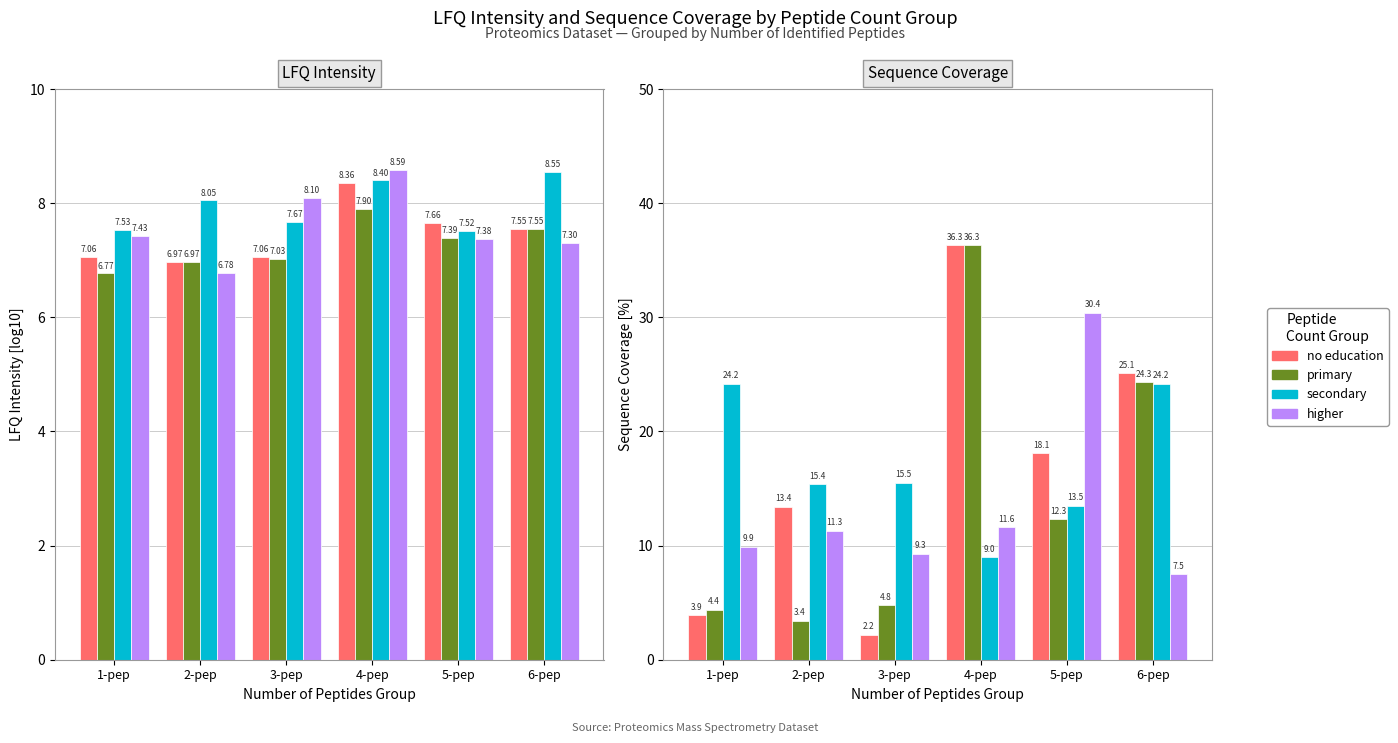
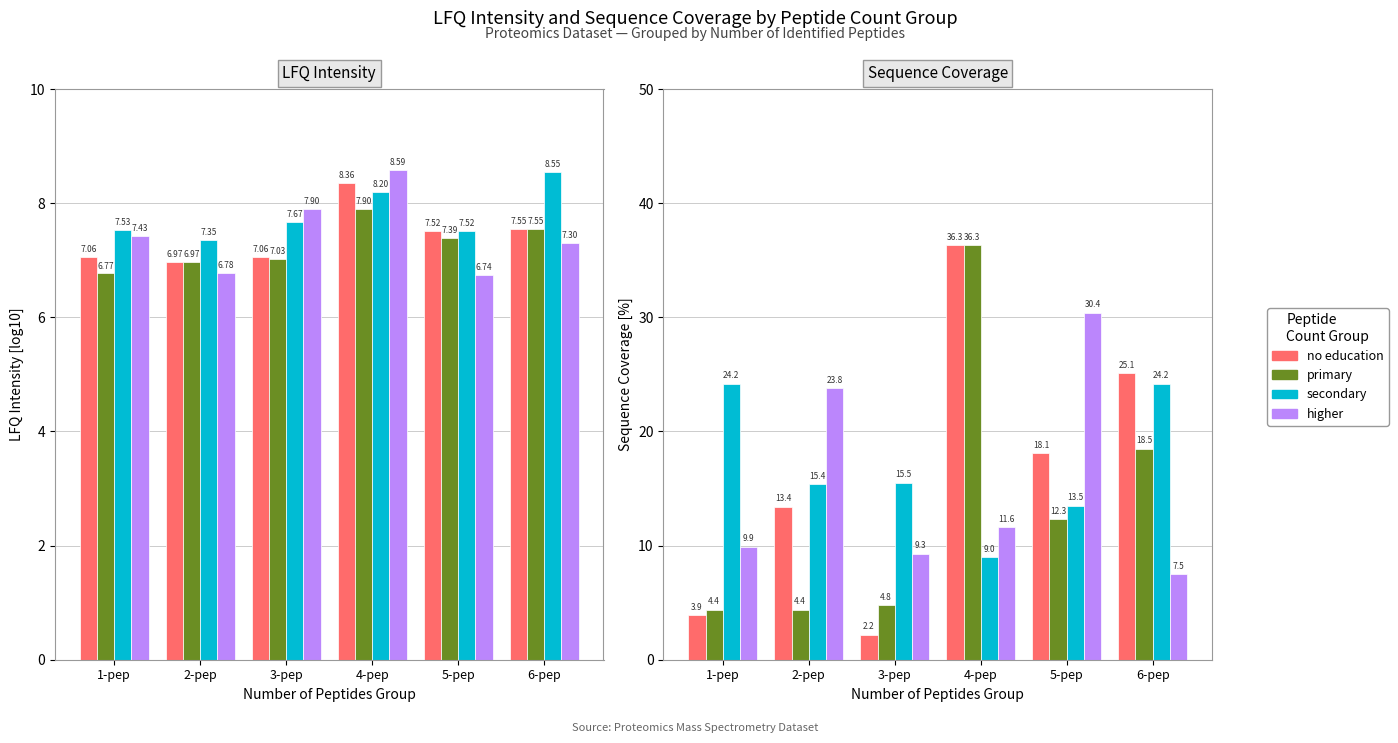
LFQ Intensity, secondary, 2-pep: 8.05 -> 7.35
LFQ Intensity, higher, 3-pep: 8.10 -> 7.90
LFQ Intensity, secondary, 4-pep: 8.40 -> 8.20
LFQ Intensity, no education, 5-pep: 7.66 -> 7.52
LFQ Intensity, higher, 5-pep: 7.38 -> 6.74
Sequence Coverage, primary, 2-pep: 3.4 -> 4.4
Sequence Coverage, higher, 2-pep: 11.3 -> 23.8
Sequence Coverage, primary, 6-pep: 24.3 -> 18.5
